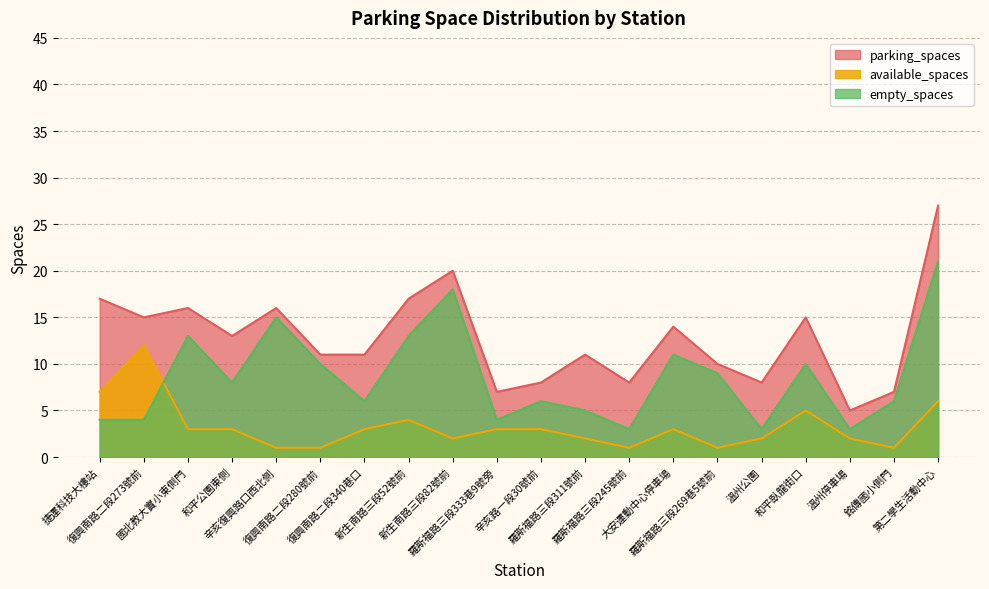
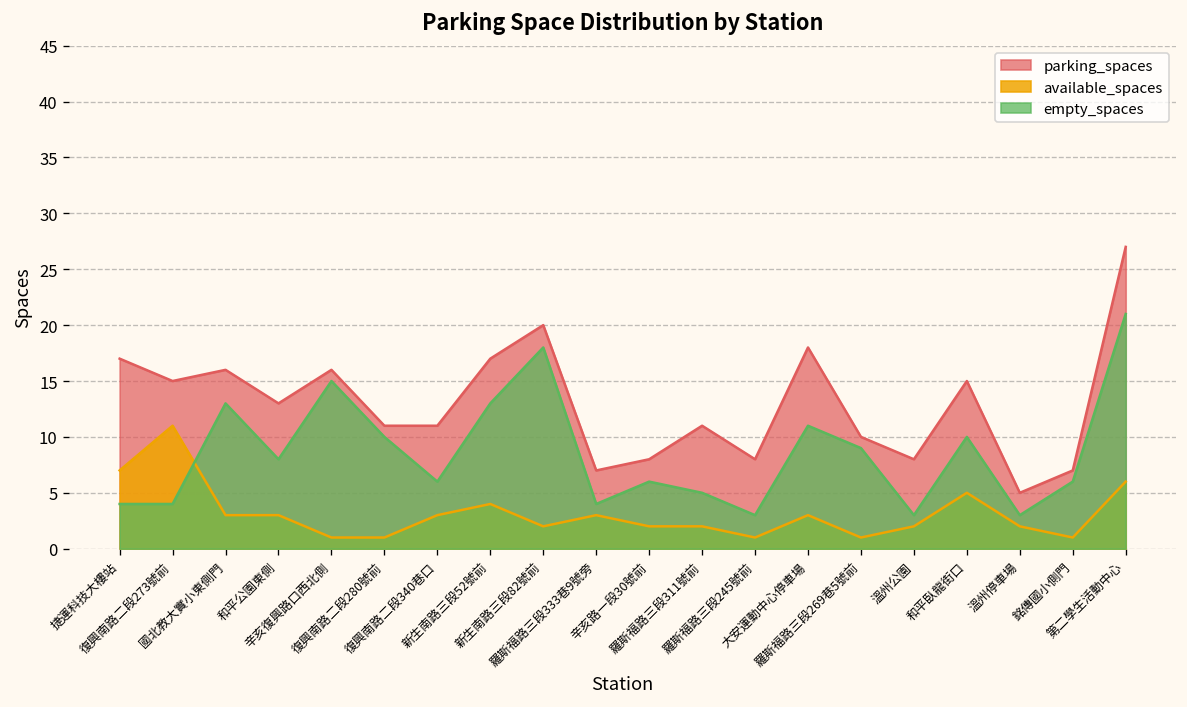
available_spaces, 復興南路二段273號前: 12 -> 11
available_spaces, 辛亥路一段30號前: 3 -> 2
parking_spaces, 大安運動中心停車場: 14 -> 18
